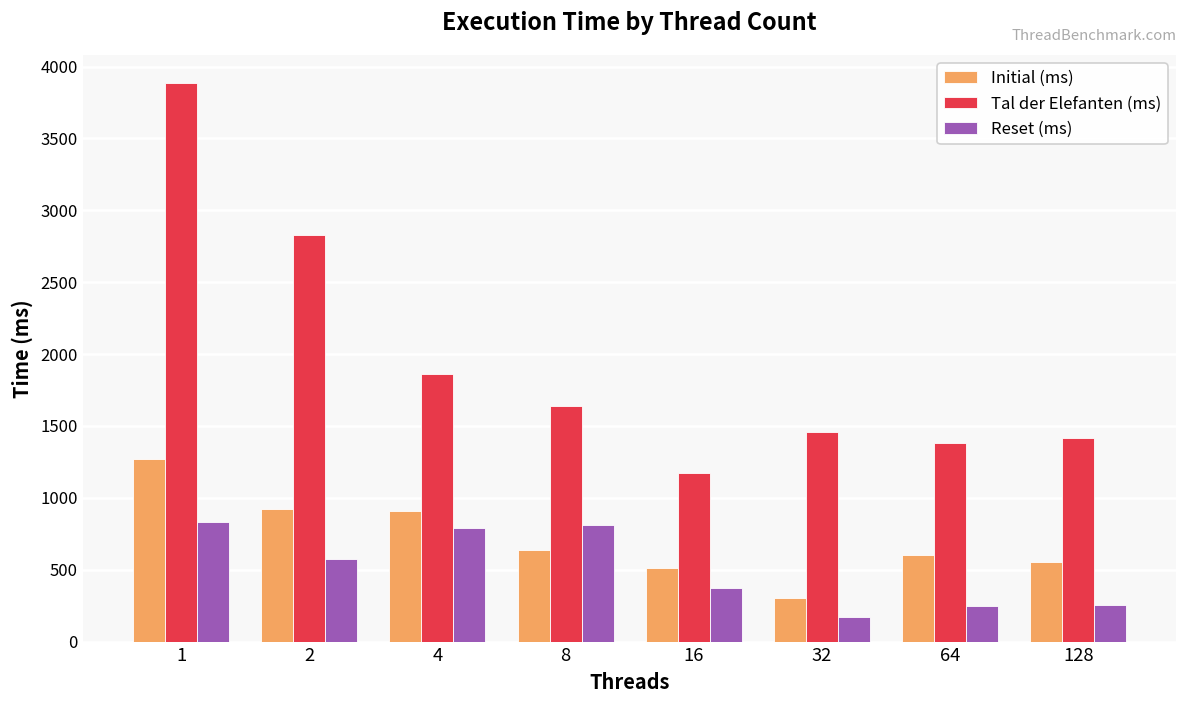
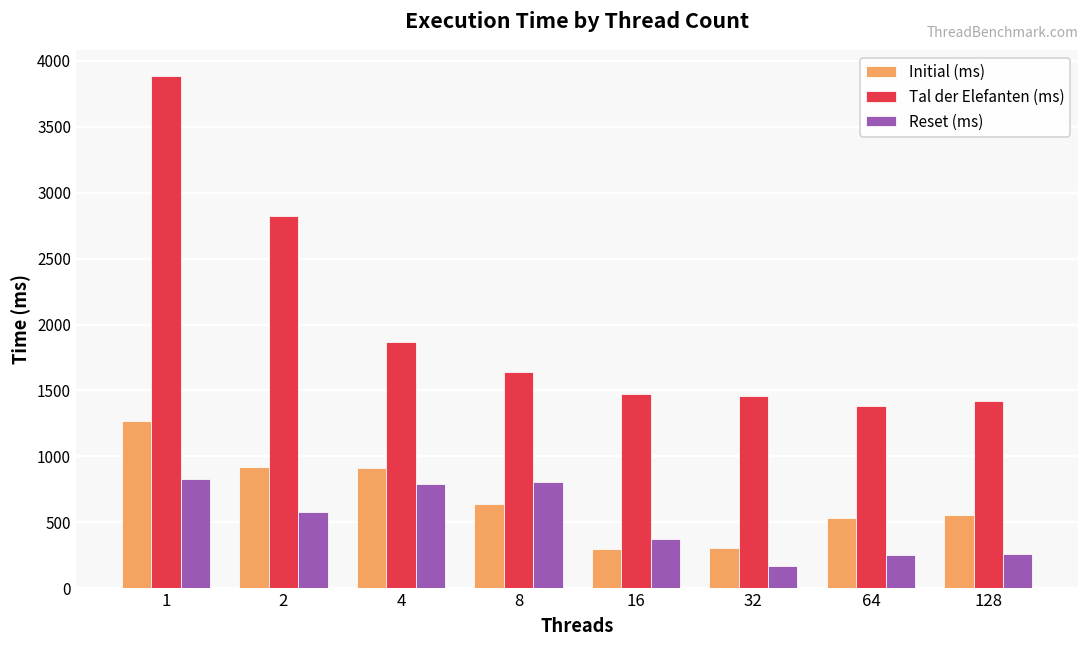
Initial (ms), 16: 510 -> 300
Tal der Elefanten (ms), 16: 1170 -> 1470
Initial (ms), 64: 610 -> 530
